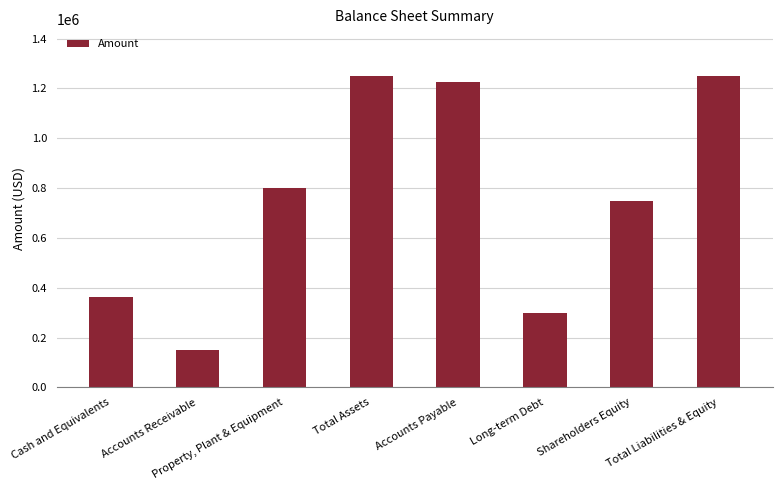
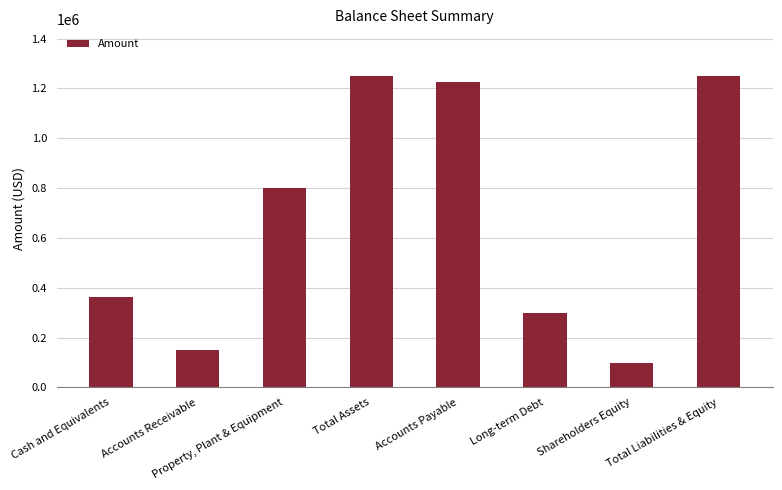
Shareholders Equity: 750000 -> 100000
